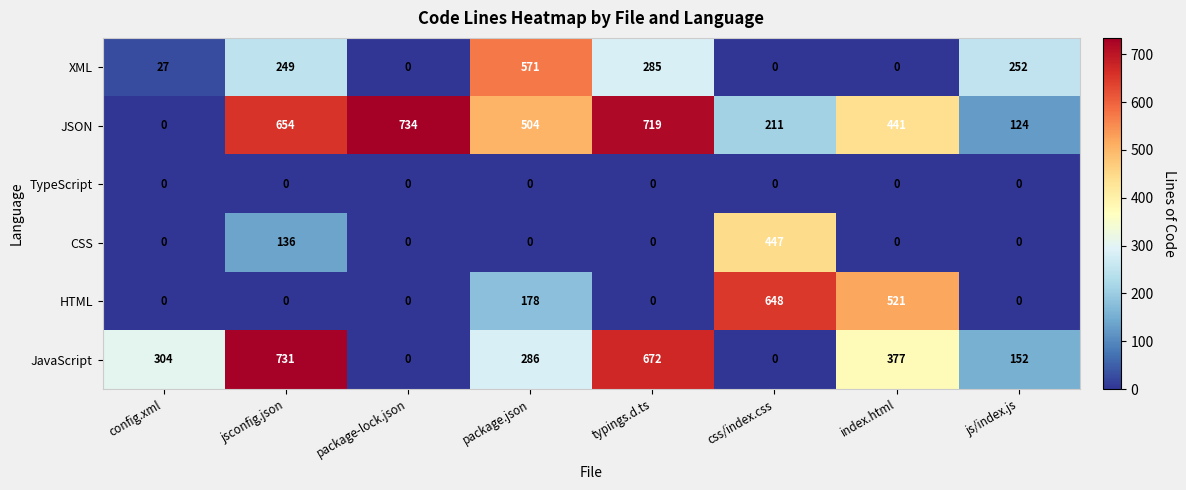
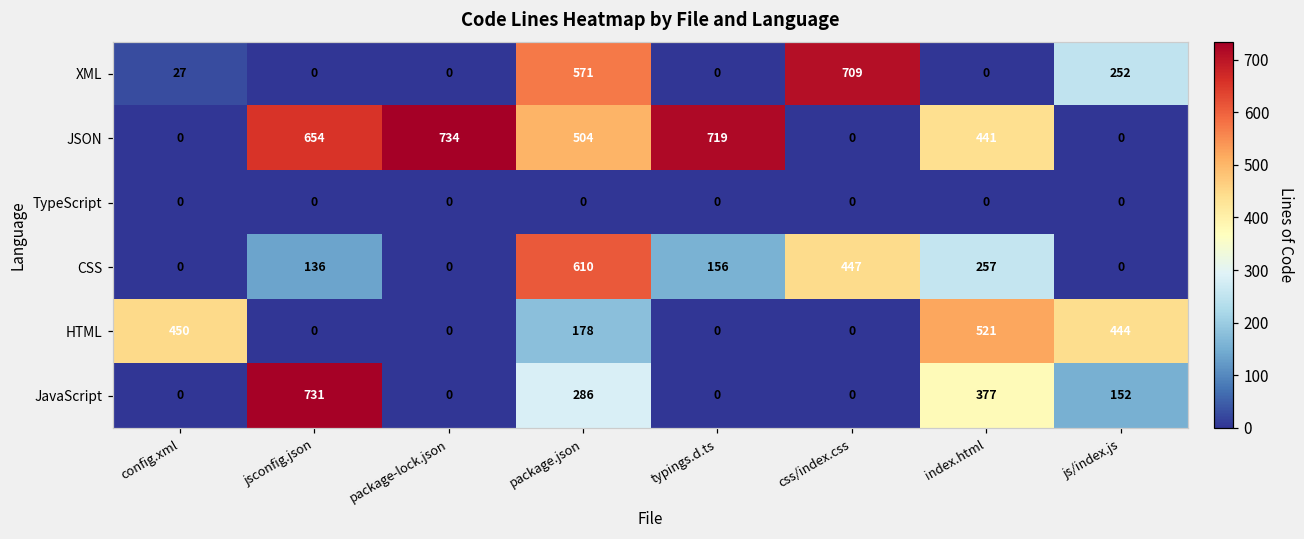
XML, jsconfig.json: 249 -> 0
XML, typings.d.ts: 285 -> 0
XML, css/index.css: 0 -> 709
JSON, css/index.css: 211 -> 0
JSON, js/index.js: 124 -> 0
CSS, package.json: 0 -> 610
CSS, typings.d.ts: 0 -> 156
CSS, index.html: 0 -> 257
HTML, config.xml: 0 -> 450
HTML, css/index.css: 648 -> 0
HTML, js/index.js: 0 -> 444
JavaScript, config.xml: 304 -> 0
JavaScript, typings.d.ts: 672 -> 0
